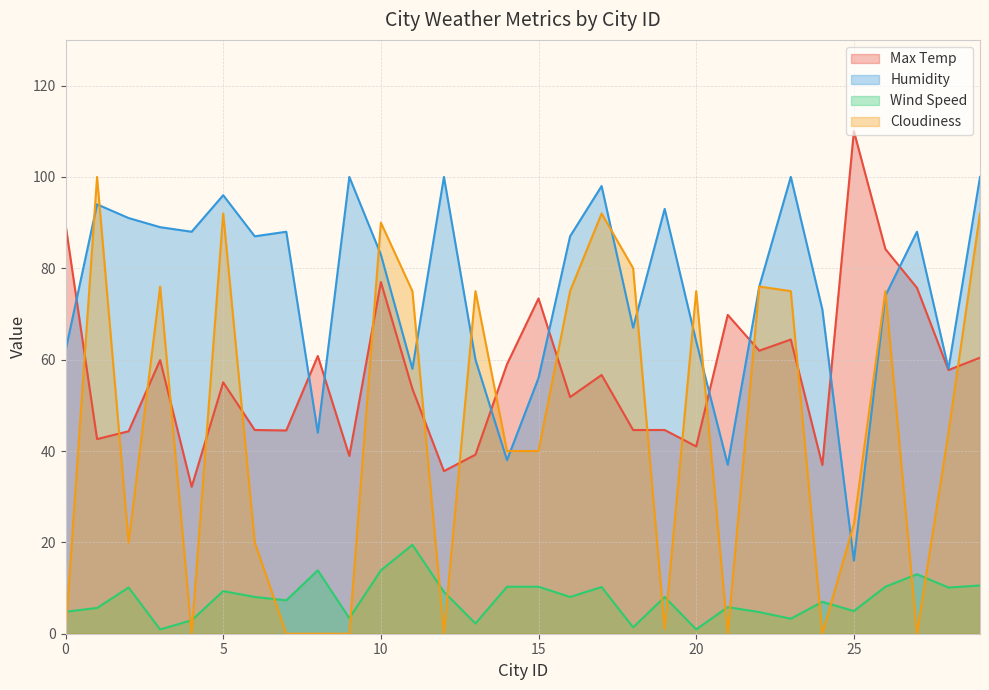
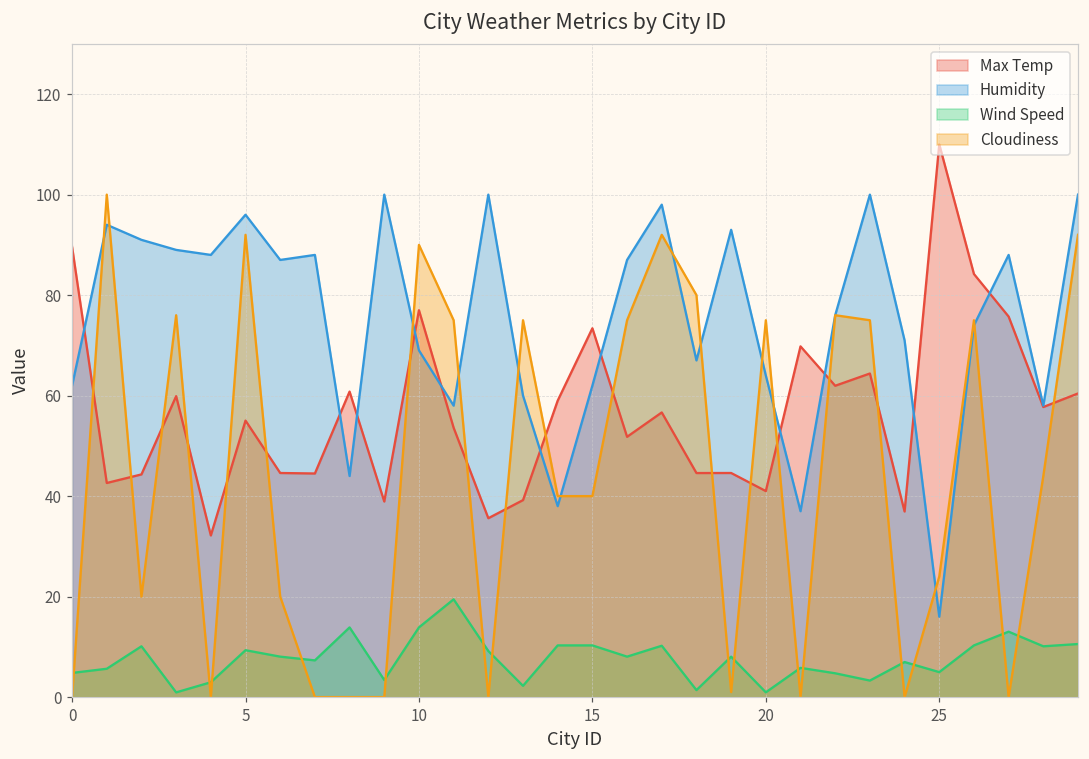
Humidity, 10: 83 -> 69
Humidity, 15: 56 -> 62
